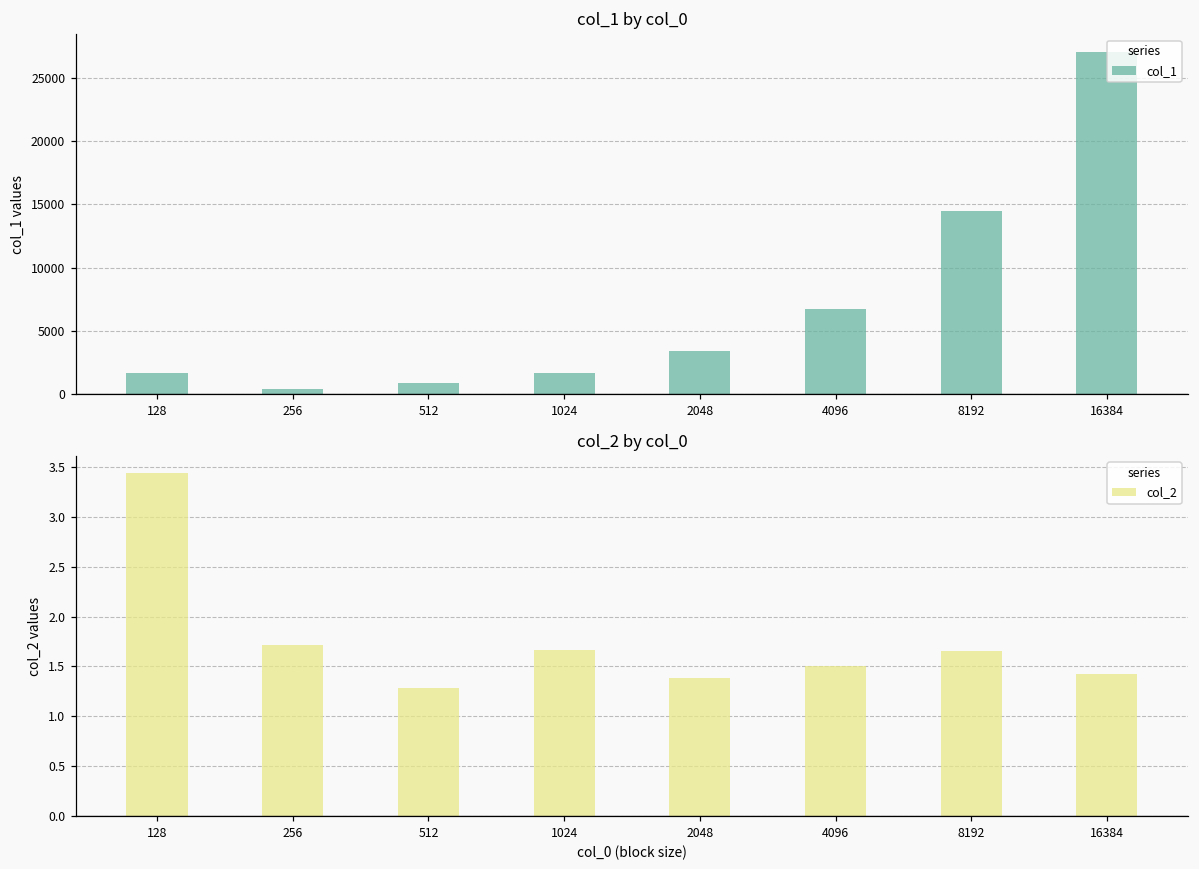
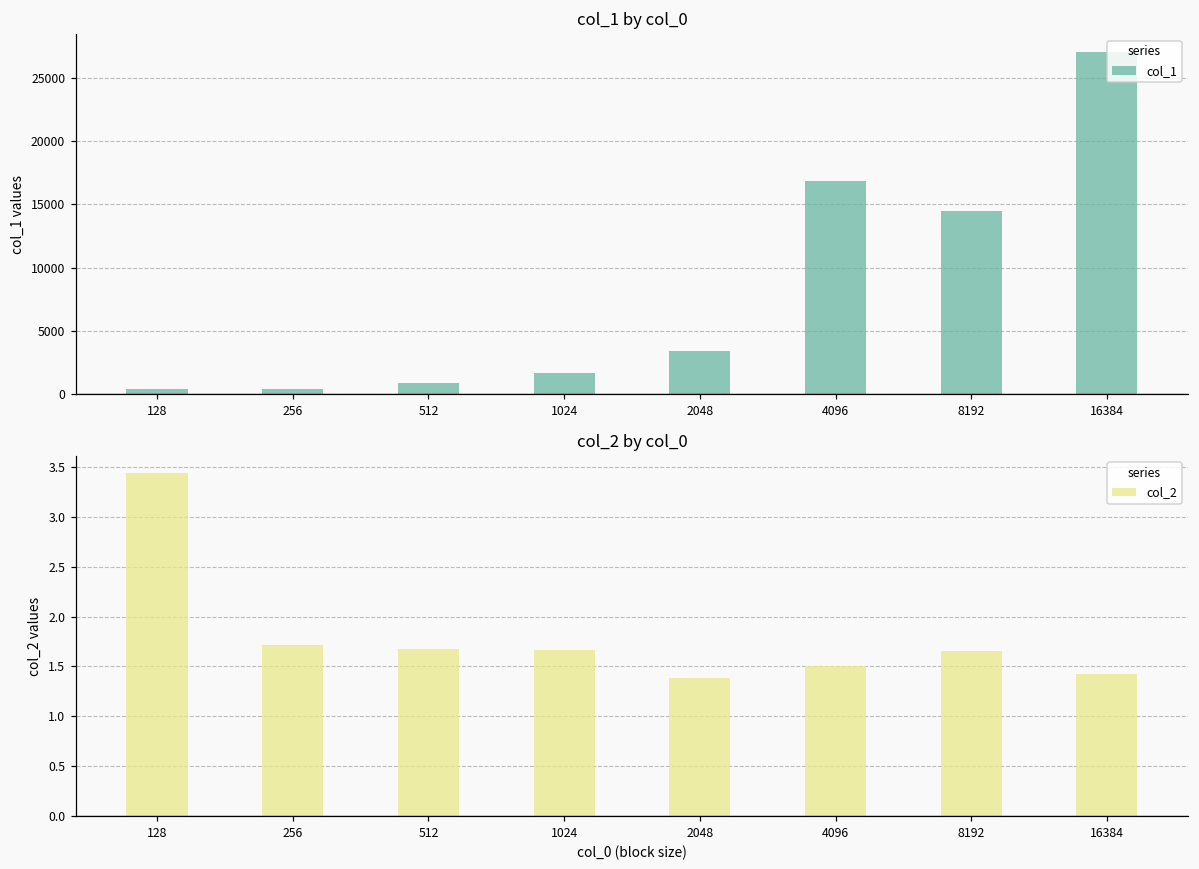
col_1 by col_0, 128: 1700 -> 400
col_1 by col_0, 4096: 6800 -> 16900
col_2 by col_0, 512: 1.3 -> 1.7
